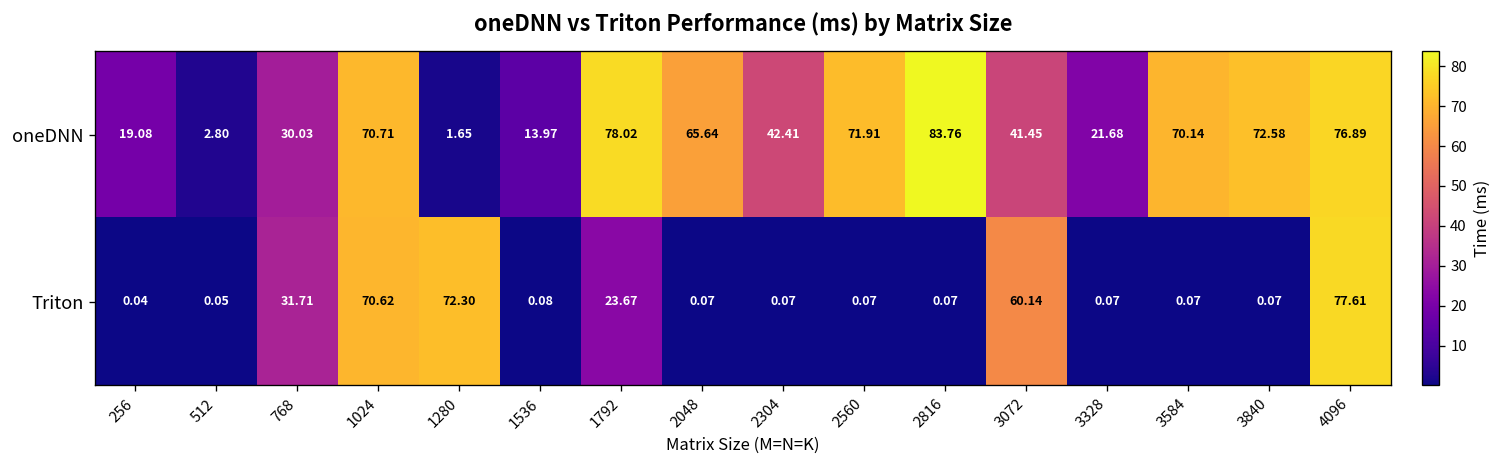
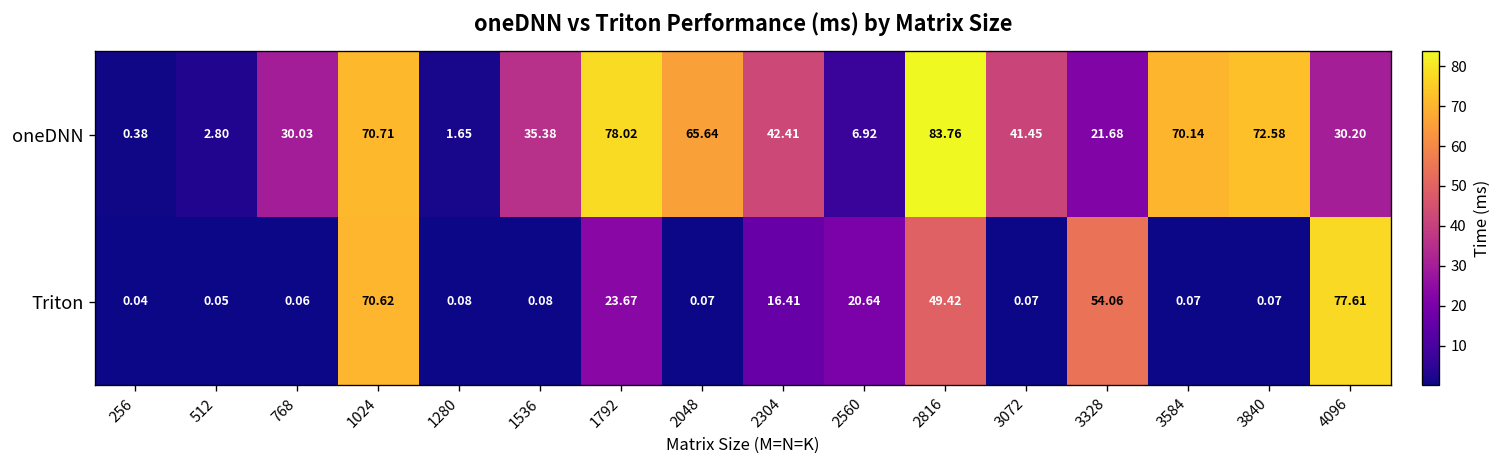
oneDNN, 256: 19.08 -> 0.38
oneDNN, 1536: 13.97 -> 35.38
oneDNN, 2560: 71.91 -> 6.92
oneDNN, 4096: 76.89 -> 30.20
Triton, 768: 31.71 -> 0.06
Triton, 1280: 72.30 -> 0.08
Triton, 2304: 0.07 -> 16.41
Triton, 2560: 0.07 -> 20.64
Triton, 2816: 0.07 -> 49.42
Triton, 3072: 60.14 -> 0.07
Triton, 3328: 0.07 -> 54.06
